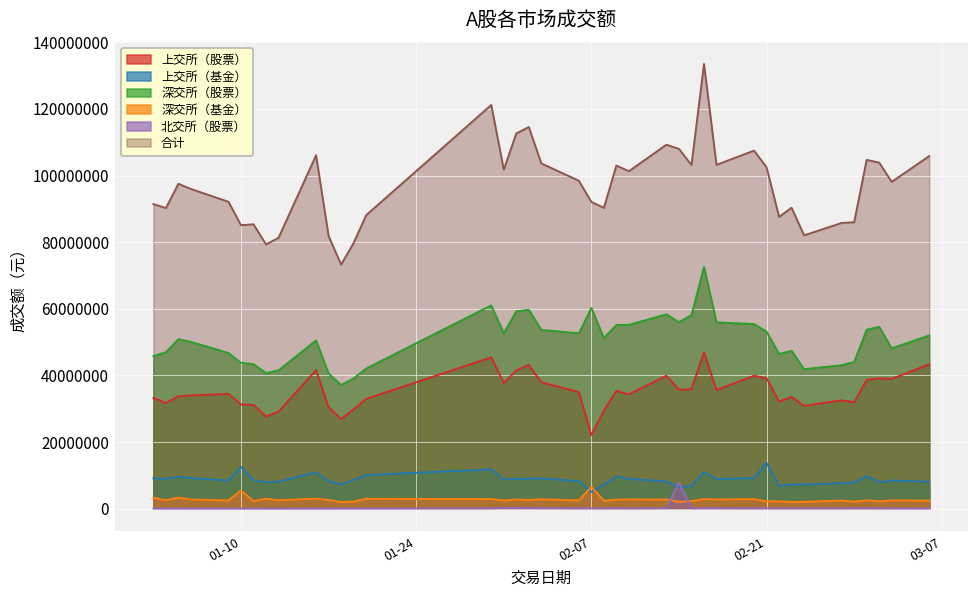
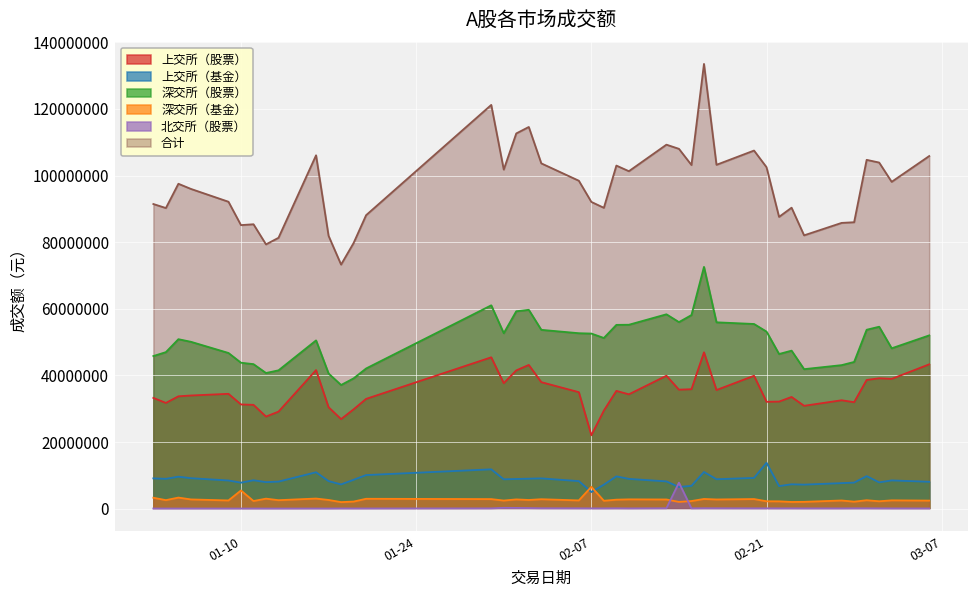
上交所（基金）, 01-10: 13000000 -> 8000000
深交所（股票）, 02-07: 60000000 -> 53000000
上交所（股票）, 02-21: 39000000 -> 32000000
